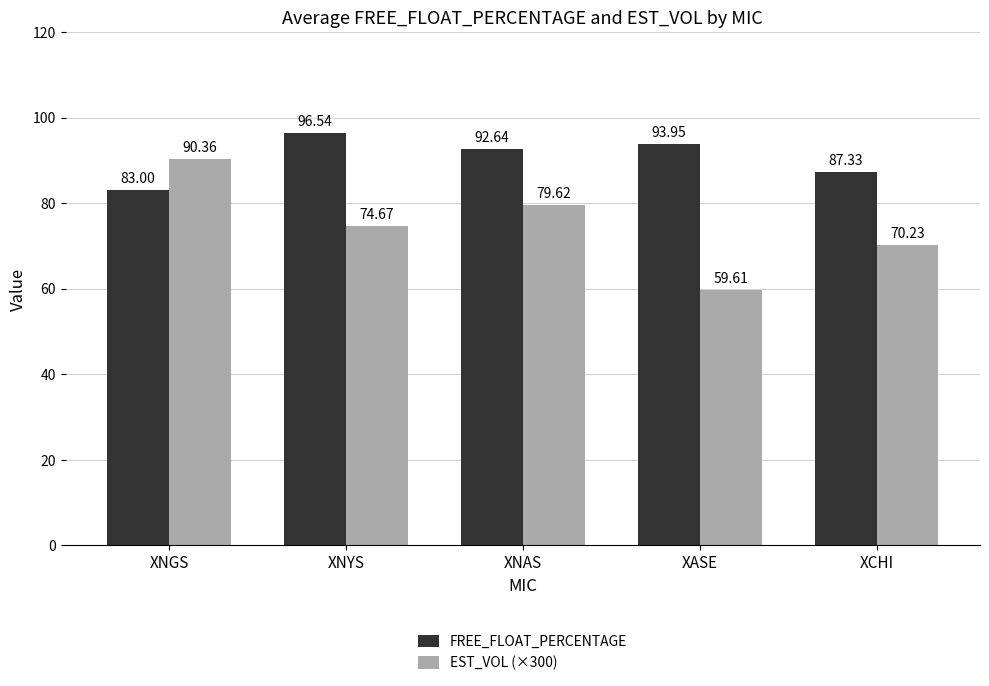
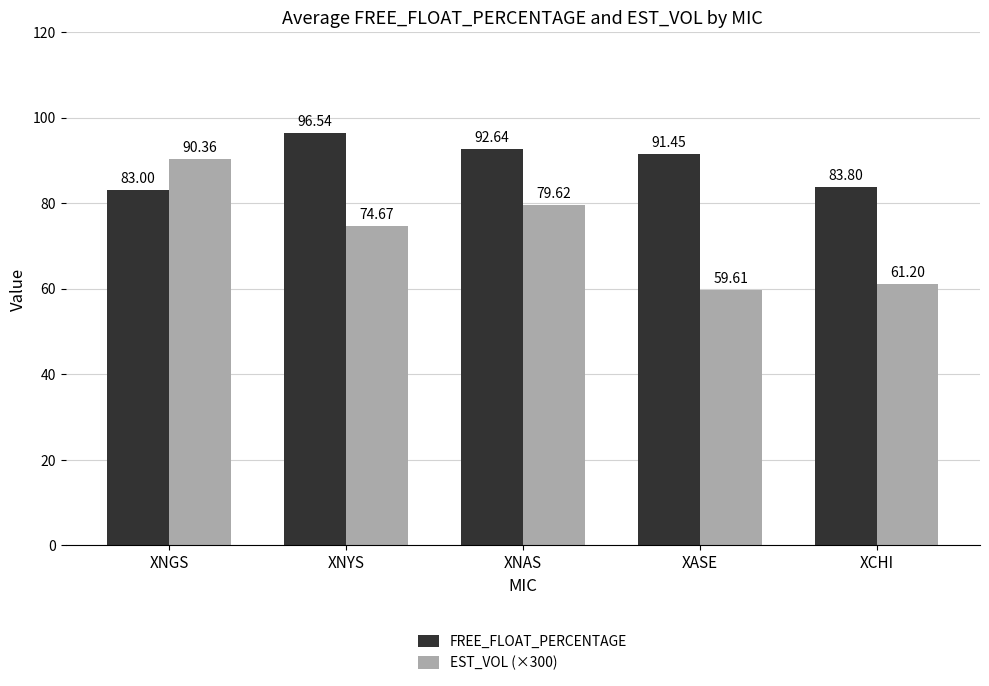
FREE_FLOAT_PERCENTAGE, XASE: 93.95 -> 91.45
FREE_FLOAT_PERCENTAGE, XCHI: 87.33 -> 83.80
EST_VOL (×300), XCHI: 70.23 -> 61.20
